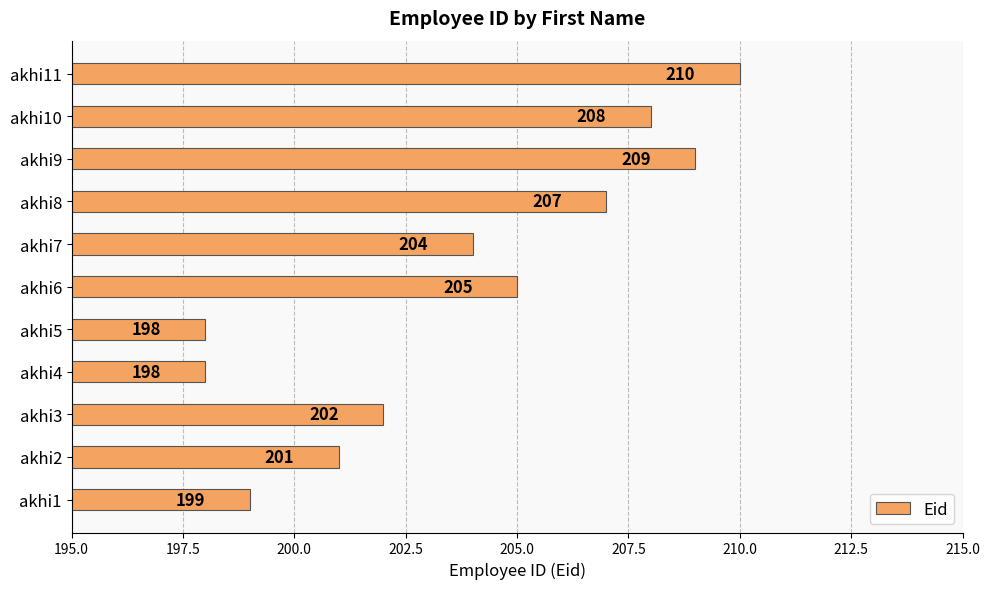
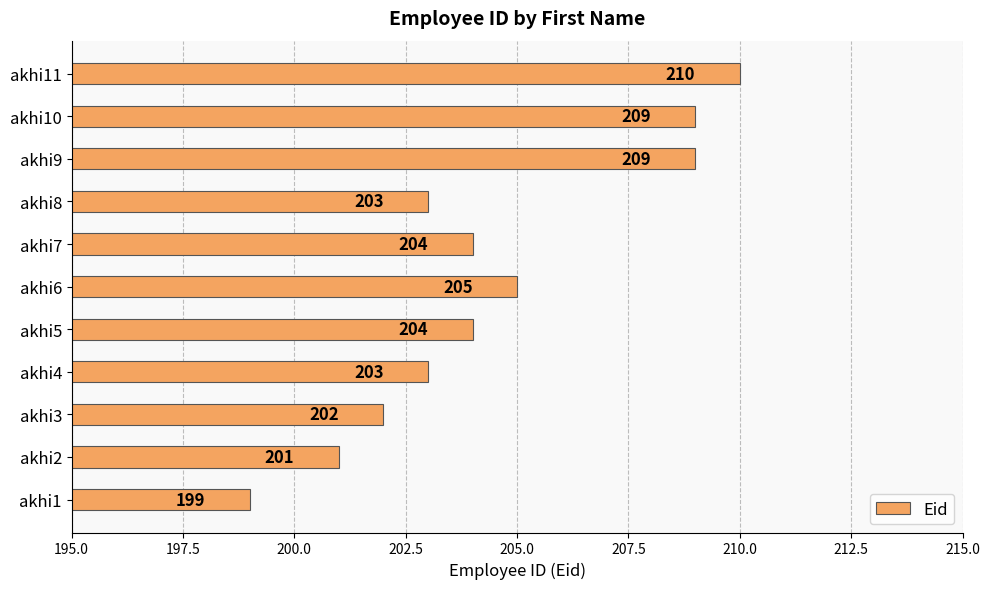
akhi10: 208 -> 209
akhi8: 207 -> 203
akhi5: 198 -> 204
akhi4: 198 -> 203
